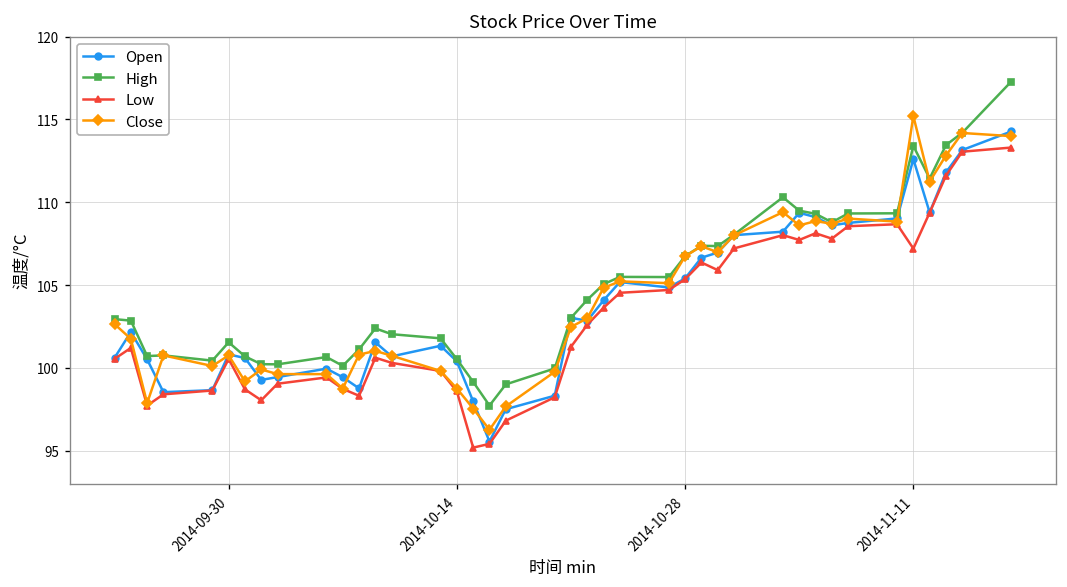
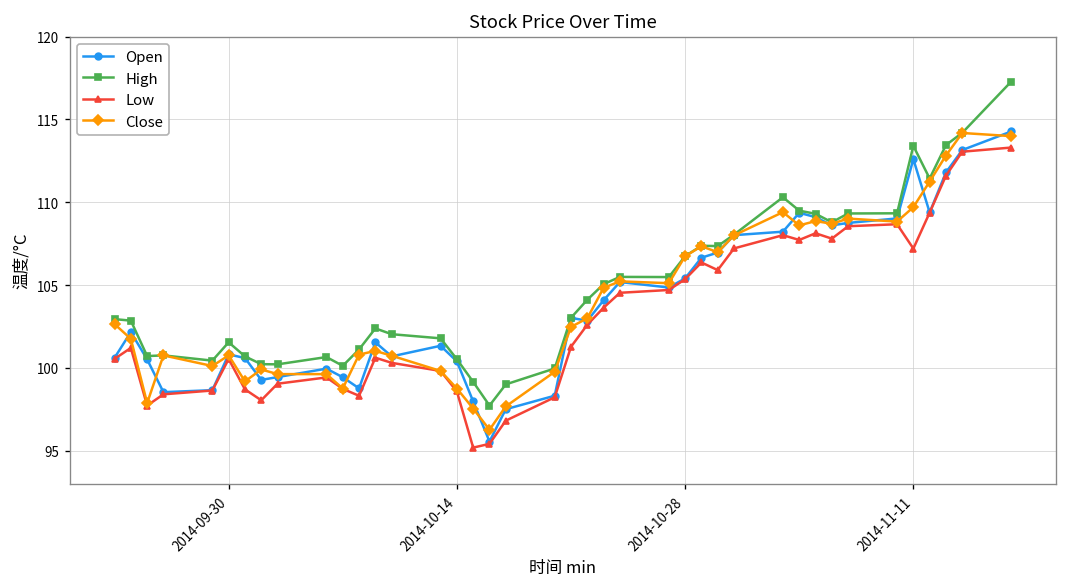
Close, 2014-11-11: 115.2 -> 109.7
